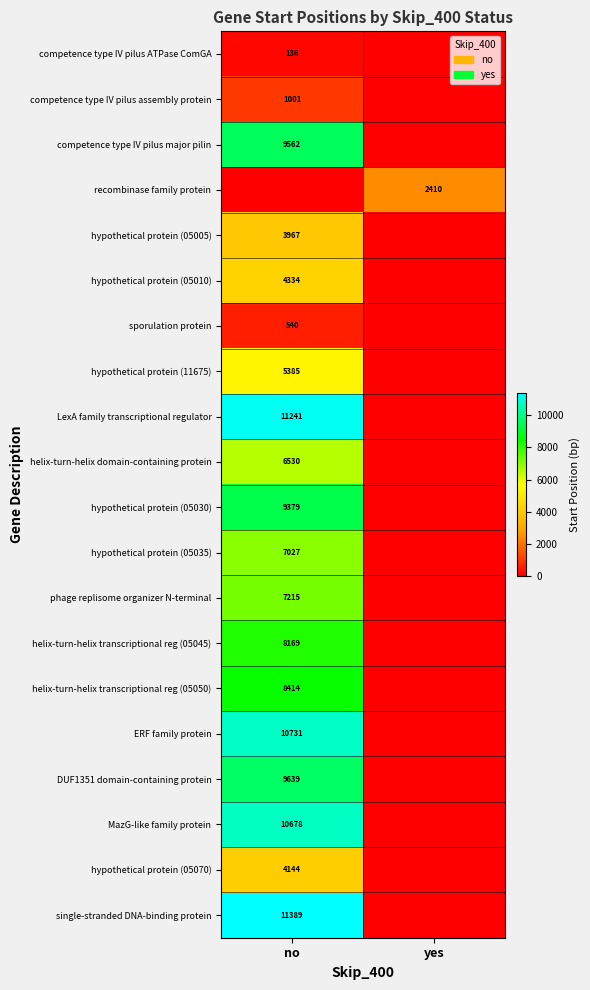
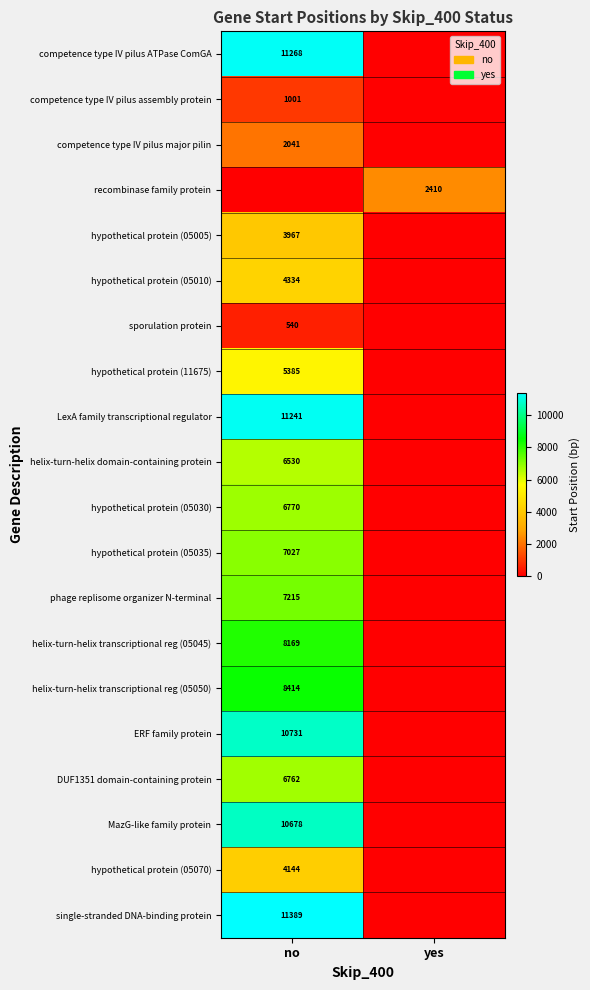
competence type IV pilus ATPase ComGA, no: 136 -> 11268
competence type IV pilus major pilin, no: 9562 -> 2041
hypothetical protein (05030), no: 9379 -> 6770
DUF1351 domain-containing protein, no: 9639 -> 6762
